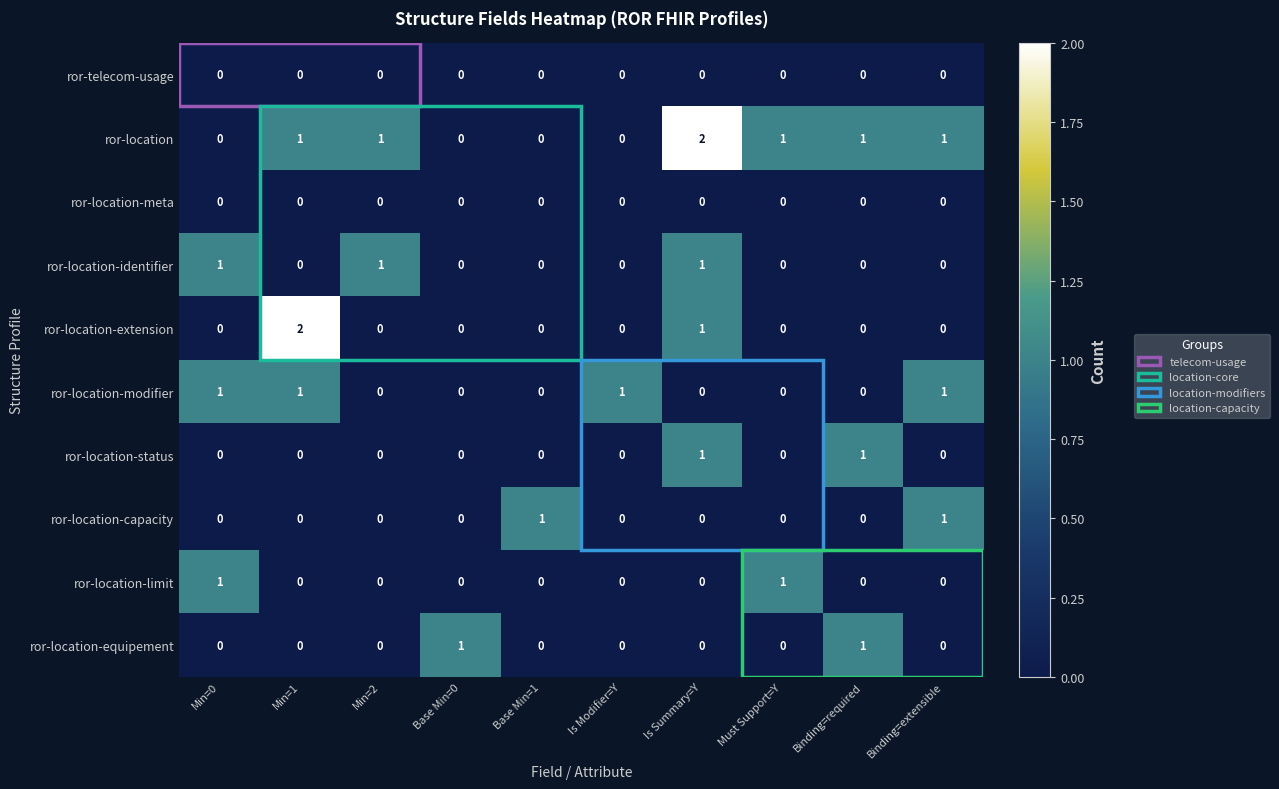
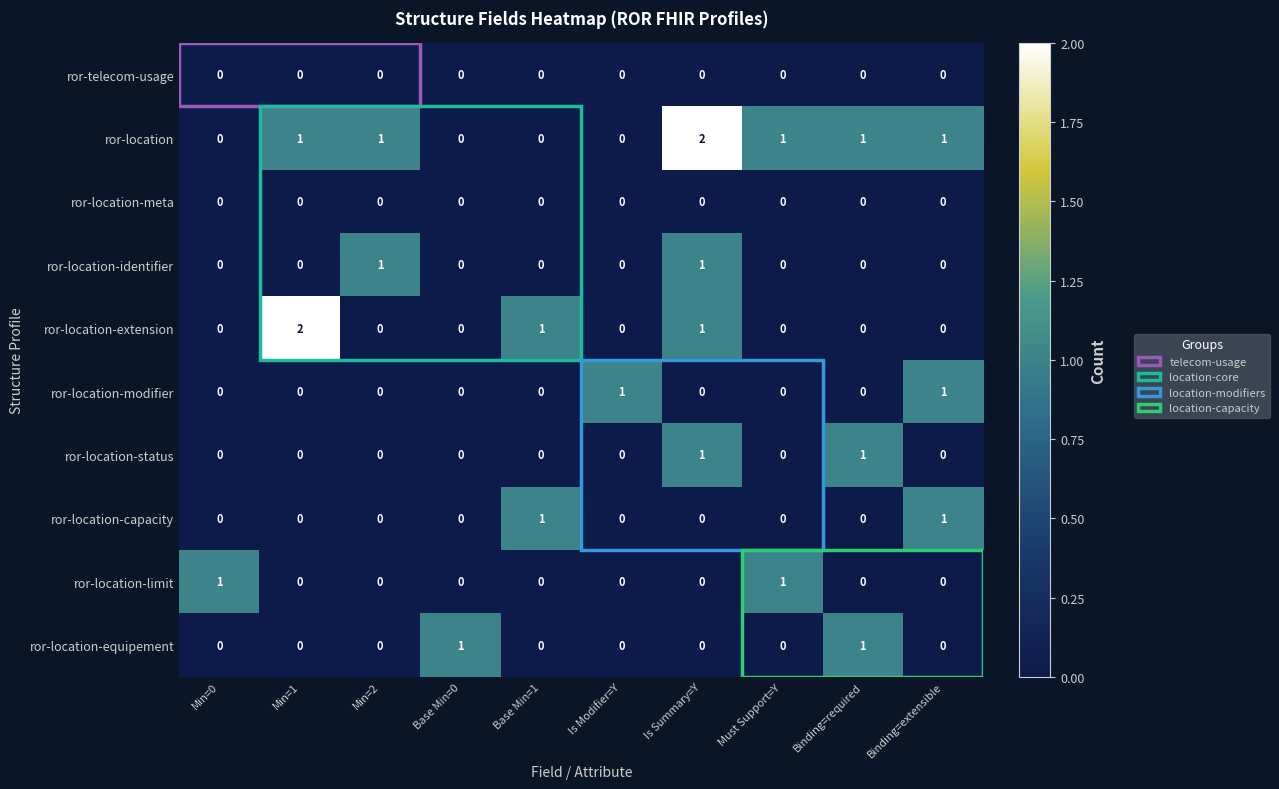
ror-location-identifier, Min=0: 1 -> 0
ror-location-extension, Base Min=1: 0 -> 1
ror-location-modifier, Min=0: 1 -> 0
ror-location-modifier, Min=1: 1 -> 0
